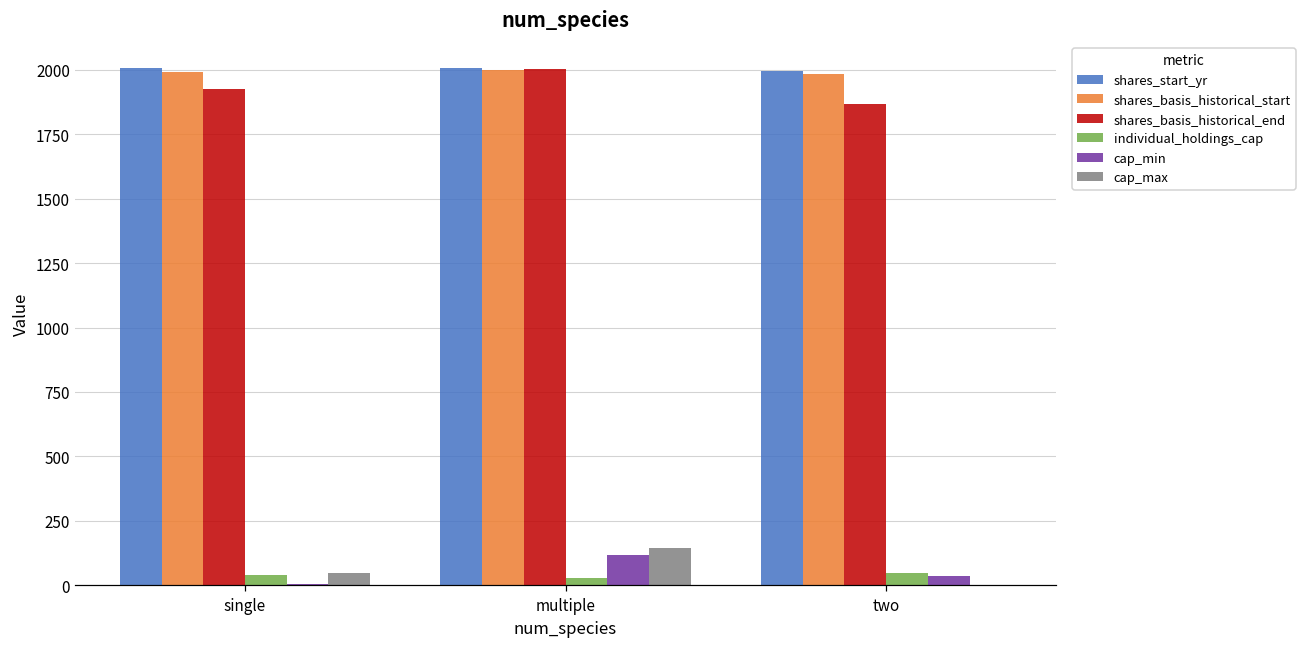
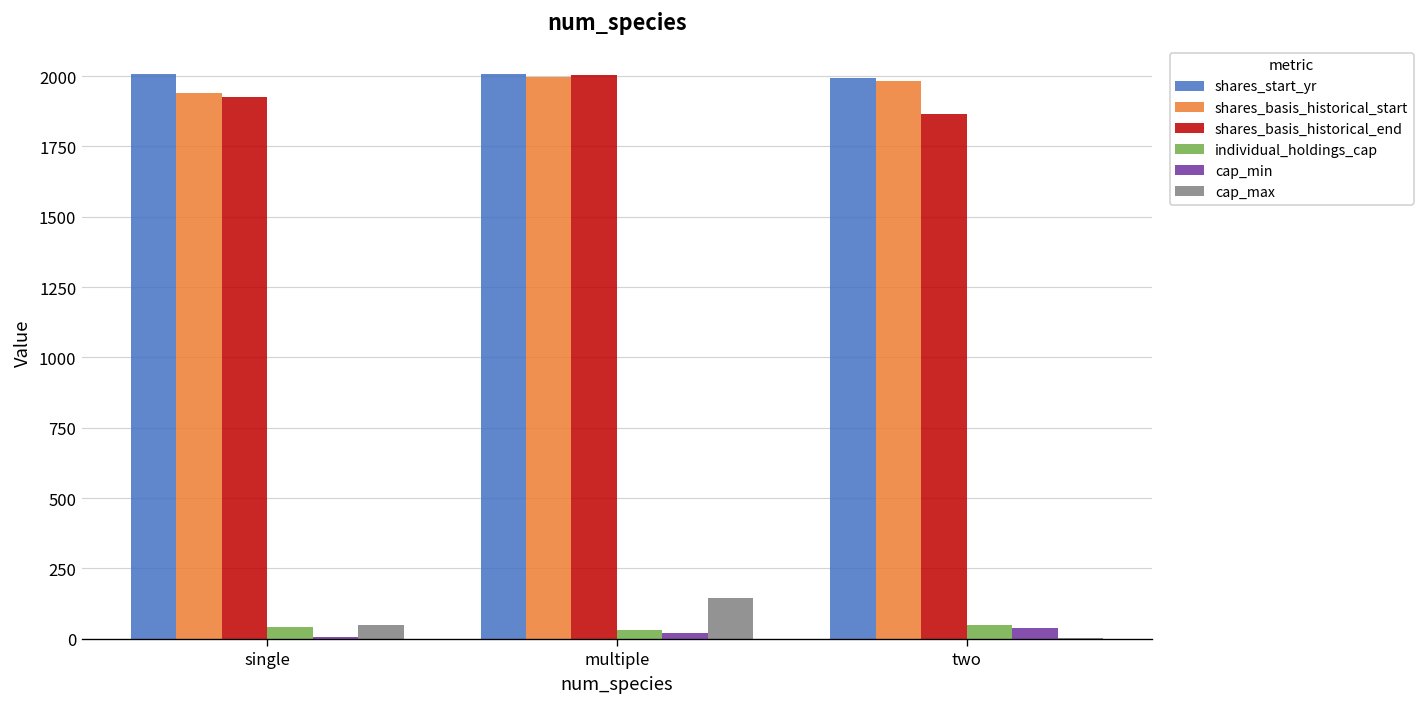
shares_basis_historical_start, single: 1990 -> 1940
cap_min, multiple: 120 -> 20
